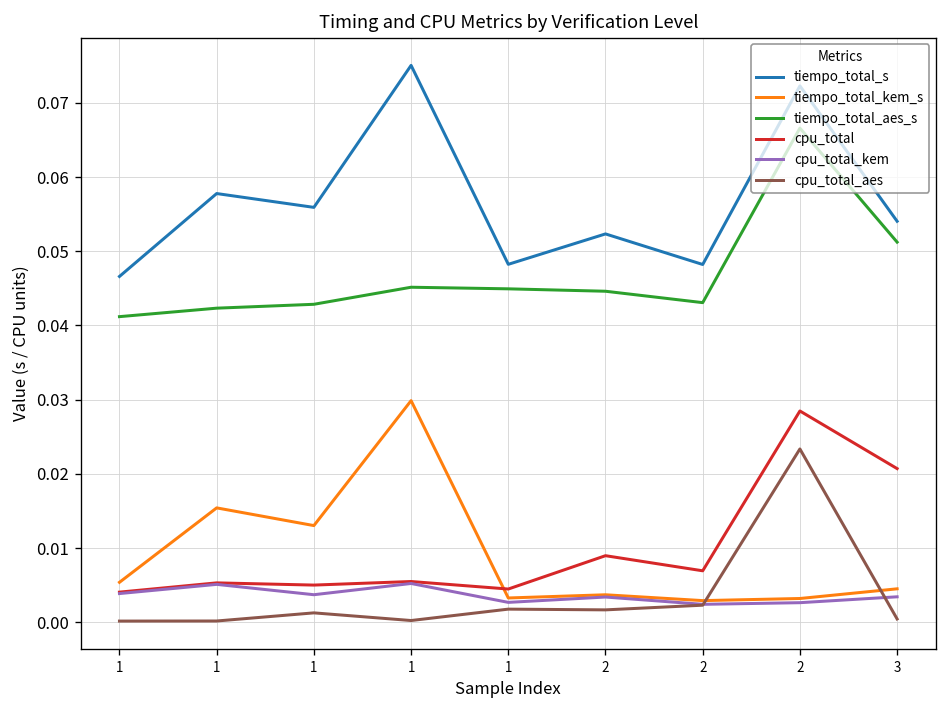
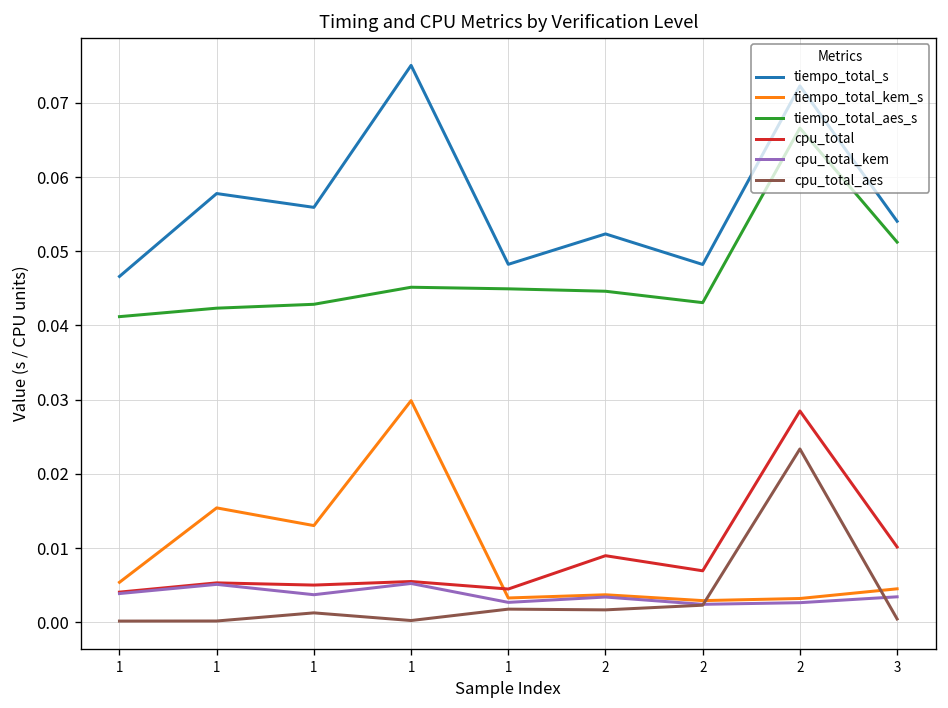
cpu_total, 3: 0.021 -> 0.010
